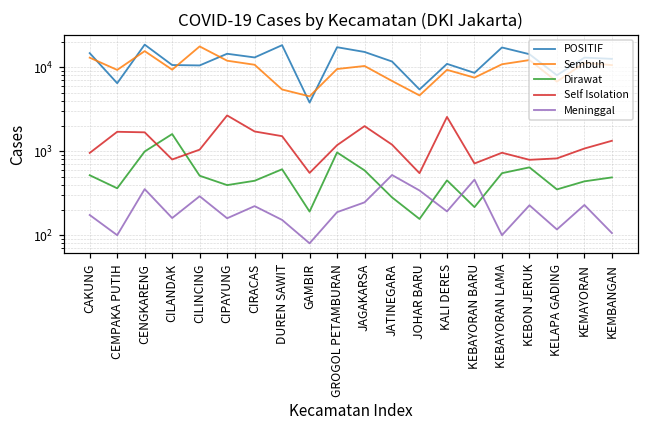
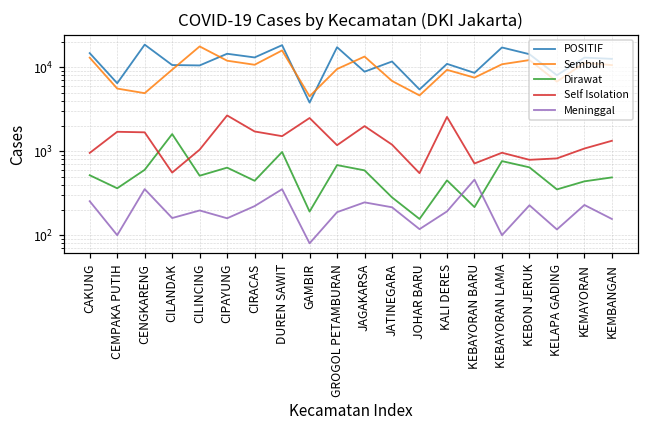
Meninggal, CAKUNG: 170 -> 250
Sembuh, CEMPAKA PUTIH: 9000 -> 6000
Sembuh, CENGKARENG: 16000 -> 5000
Dirawat, CENGKARENG: 1000 -> 600
Self Isolation, CILANDAK: 800 -> 600
Meninggal, CILINCING: 290 -> 200
Dirawat, CIPAYUNG: 400 -> 600
Sembuh, DUREN SAWIT: 5000 -> 16000
Dirawat, DUREN SAWIT: 600 -> 1000
Meninggal, DUREN SAWIT: 150 -> 400
Self Isolation, GAMBIR: 600 -> 2500
Dirawat, GROGOL PETAMBURAN: 1000 -> 700
POSITIF, JAGAKARSA: 15000 -> 9000
Sembuh, JAGAKARSA: 10000 -> 13000
Meninggal, JATINEGARA: 500 -> 220
Meninggal, JOHAR BARU: 300 -> 120
Dirawat, KEBAYORAN LAMA: 500 -> 800
Meninggal, KEMBANGAN: 110 -> 160
